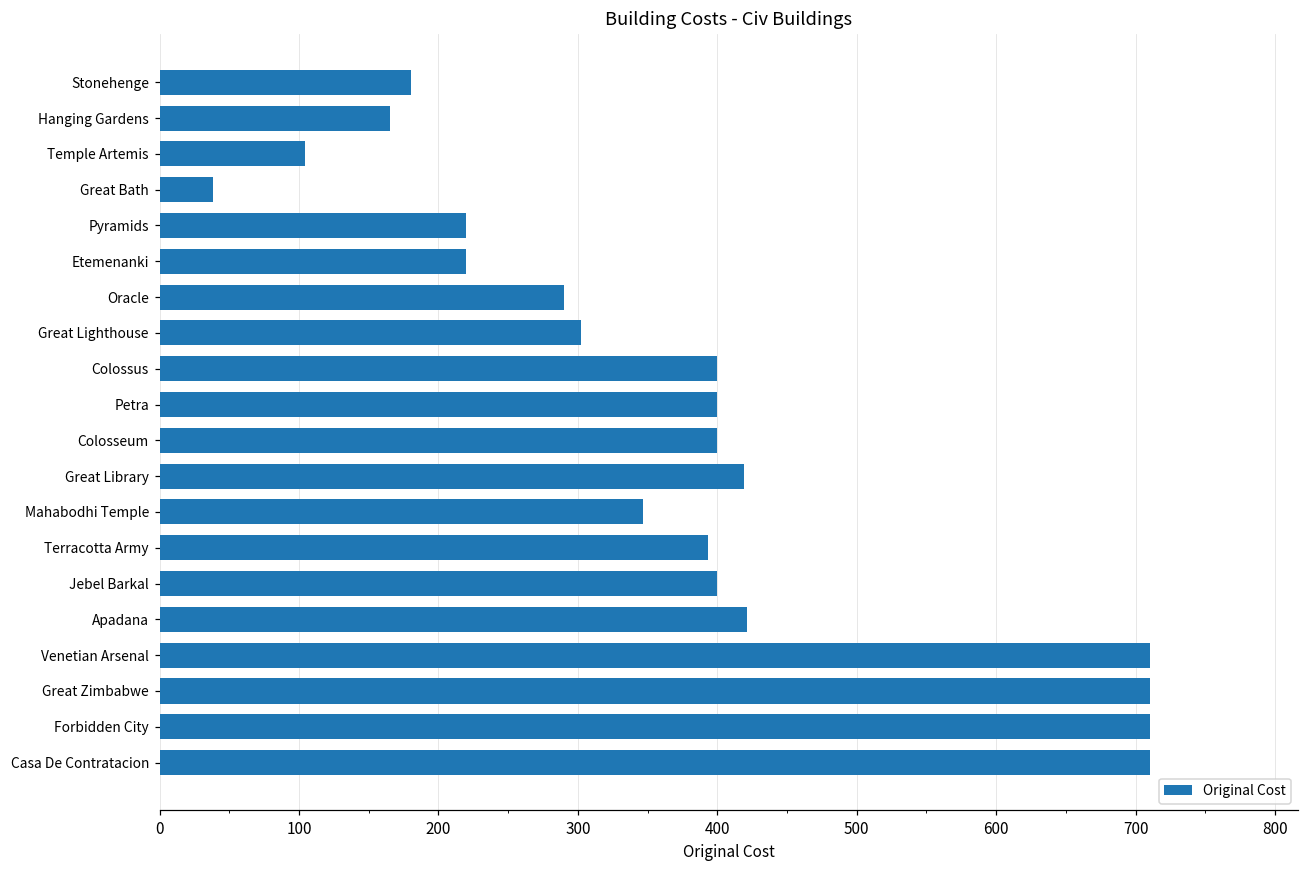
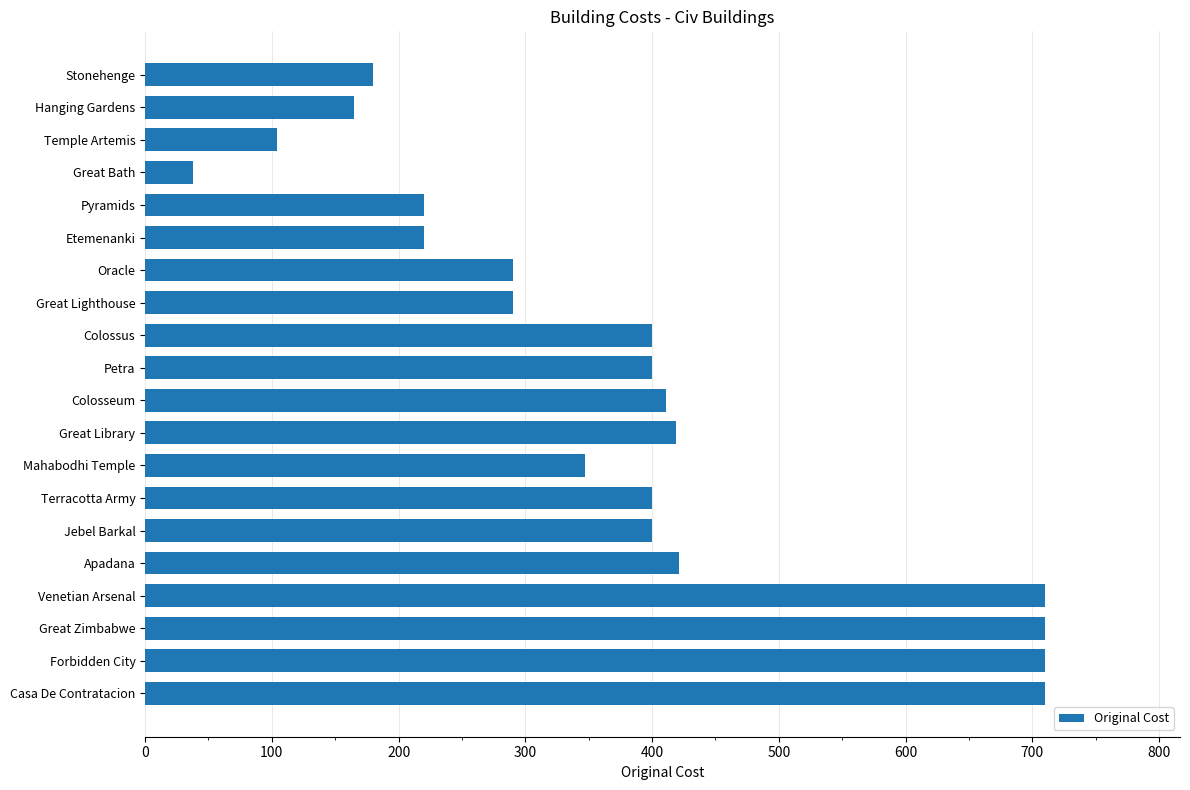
Great Lighthouse: 302 -> 290
Colosseum: 400 -> 411
Terracotta Army: 393 -> 400
